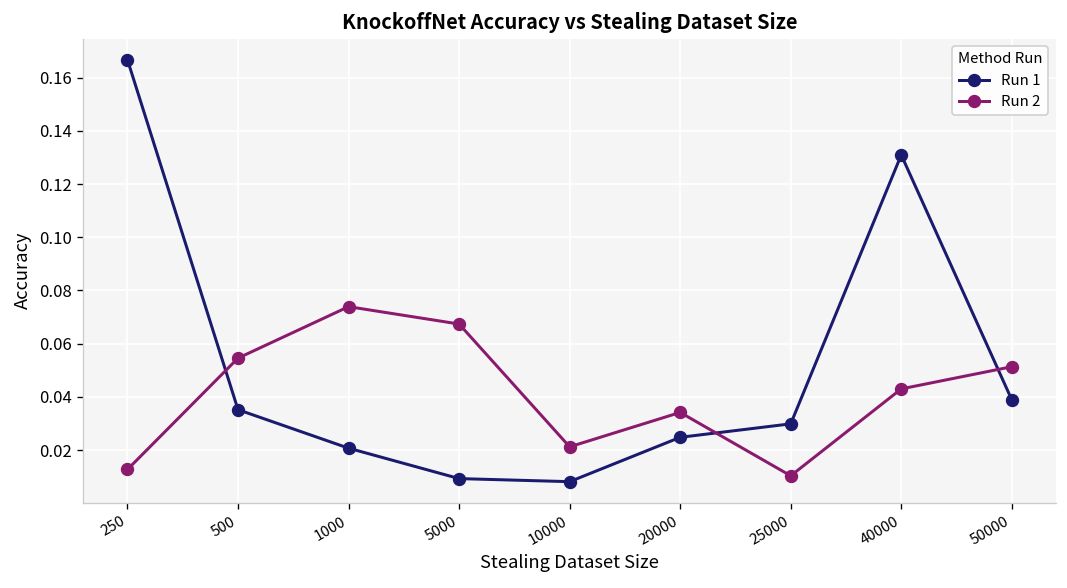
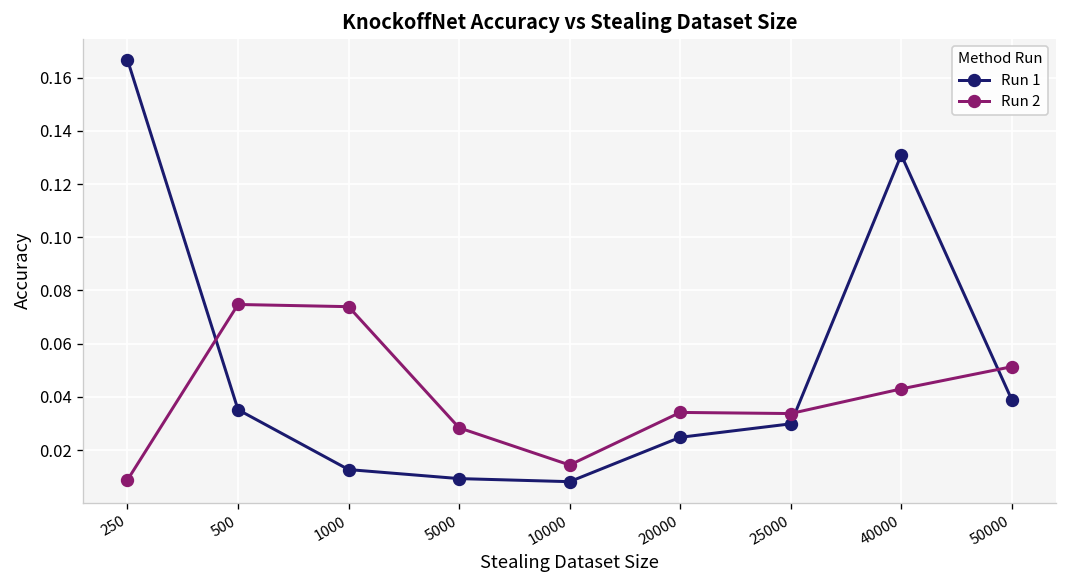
Run 2, 250: 0.013 -> 0.009
Run 2, 500: 0.055 -> 0.075
Run 1, 1000: 0.021 -> 0.013
Run 2, 5000: 0.067 -> 0.028
Run 2, 10000: 0.021 -> 0.014
Run 2, 25000: 0.010 -> 0.034
